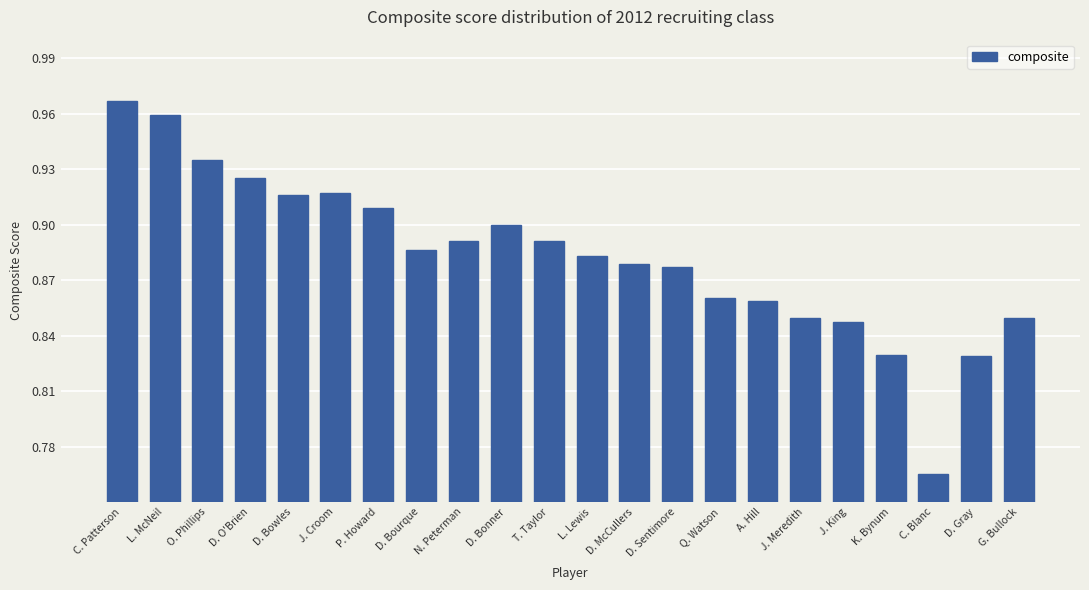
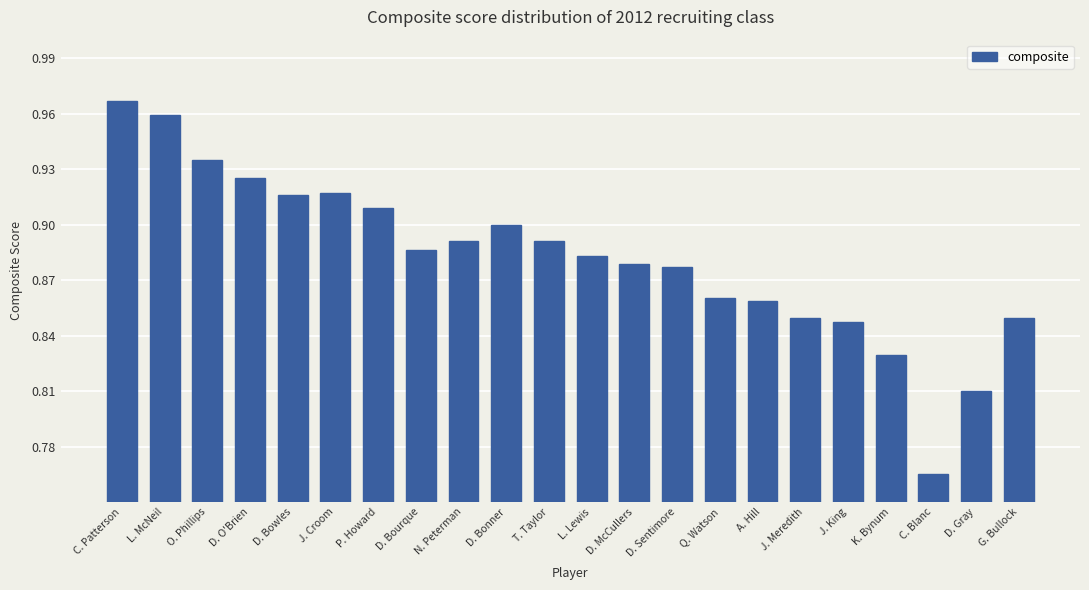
D. Gray: 0.829 -> 0.810
